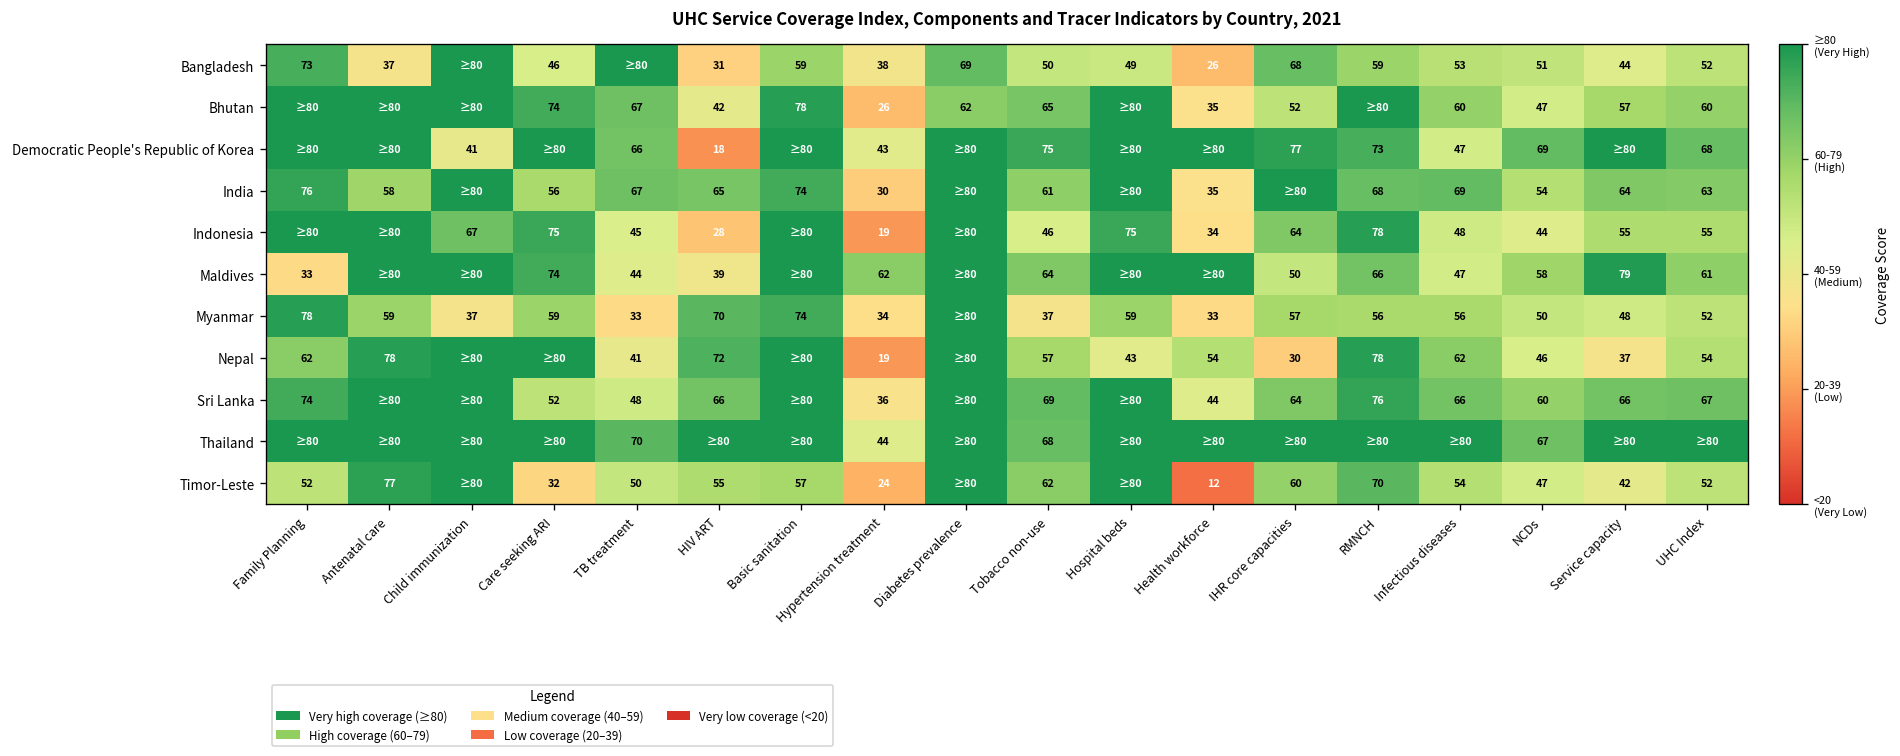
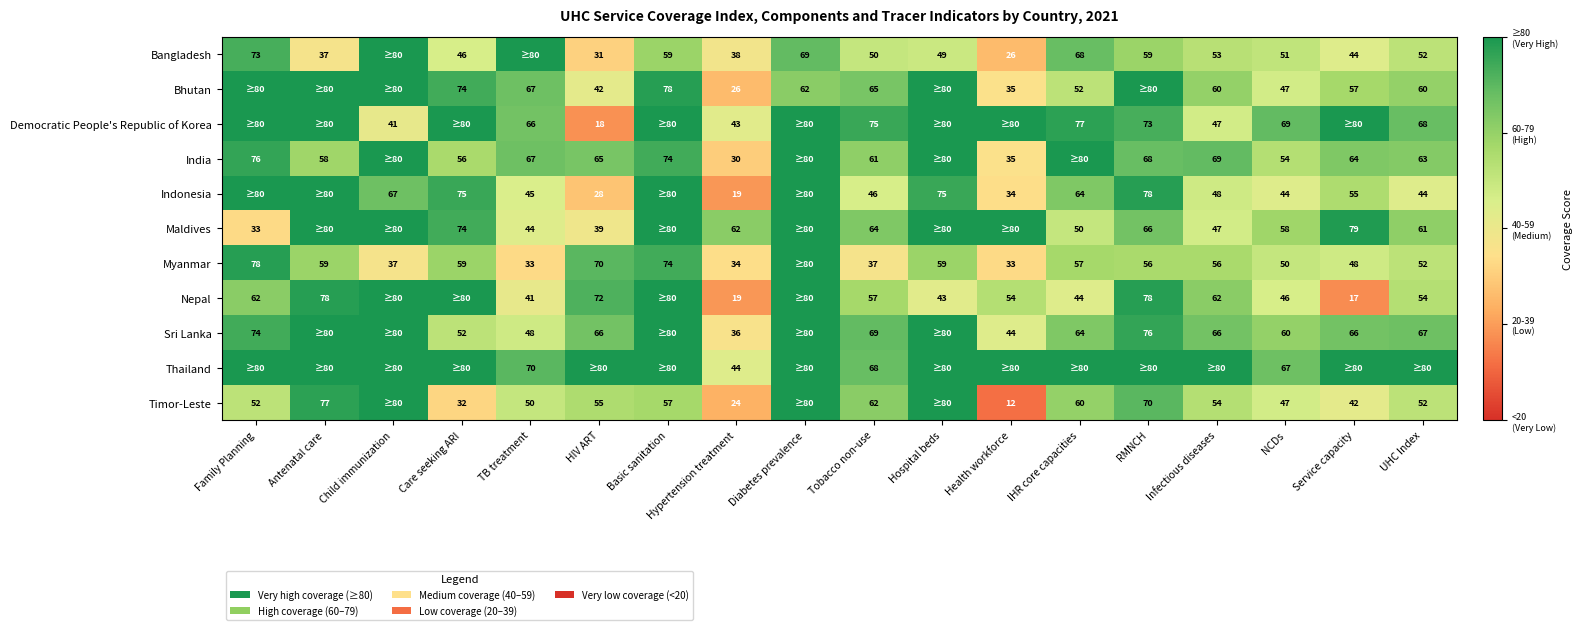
Indonesia, UHC Index: 55 -> 44
Nepal, IHR core capacities: 30 -> 44
Nepal, Service capacity: 37 -> 17
